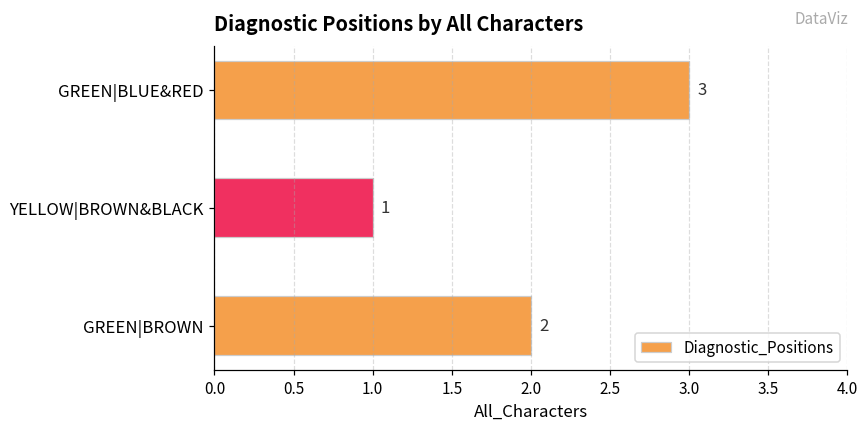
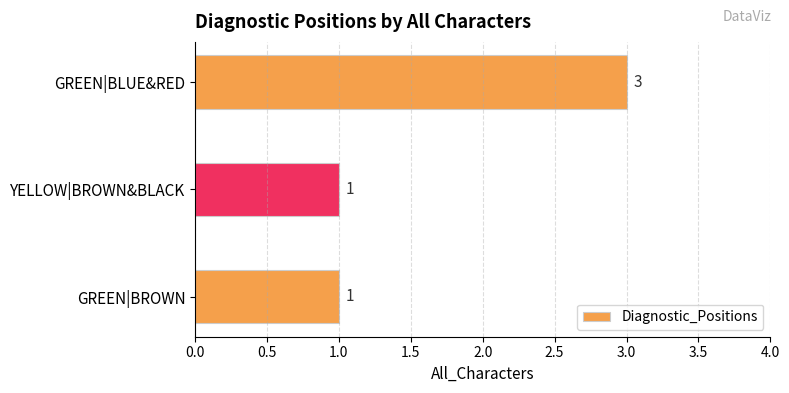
GREEN|BROWN: 2 -> 1
